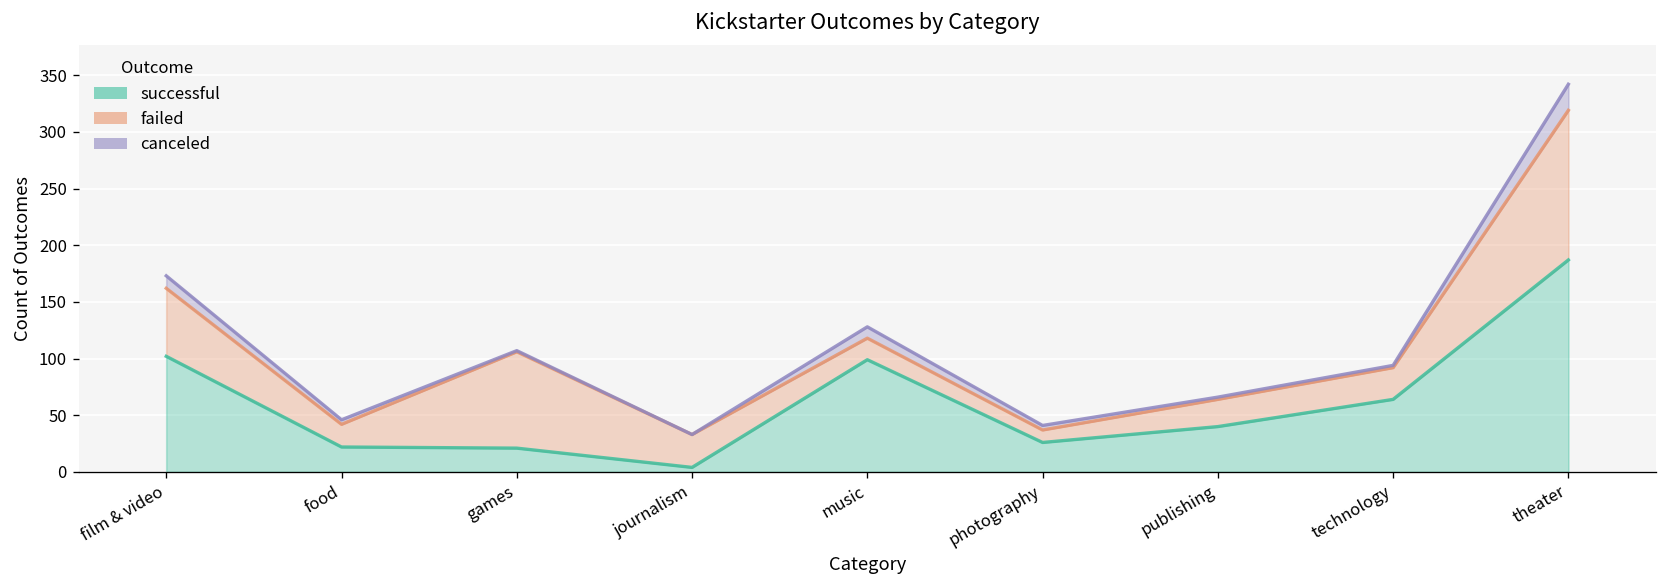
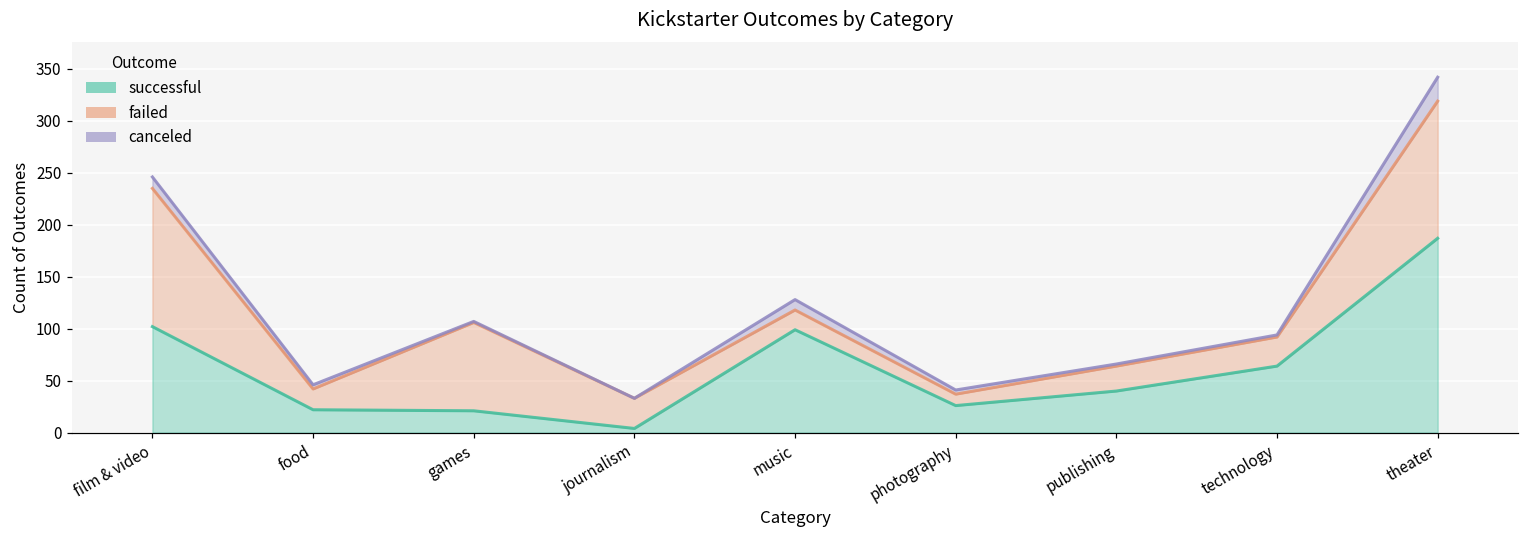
failed, film & video: 60 -> 130
